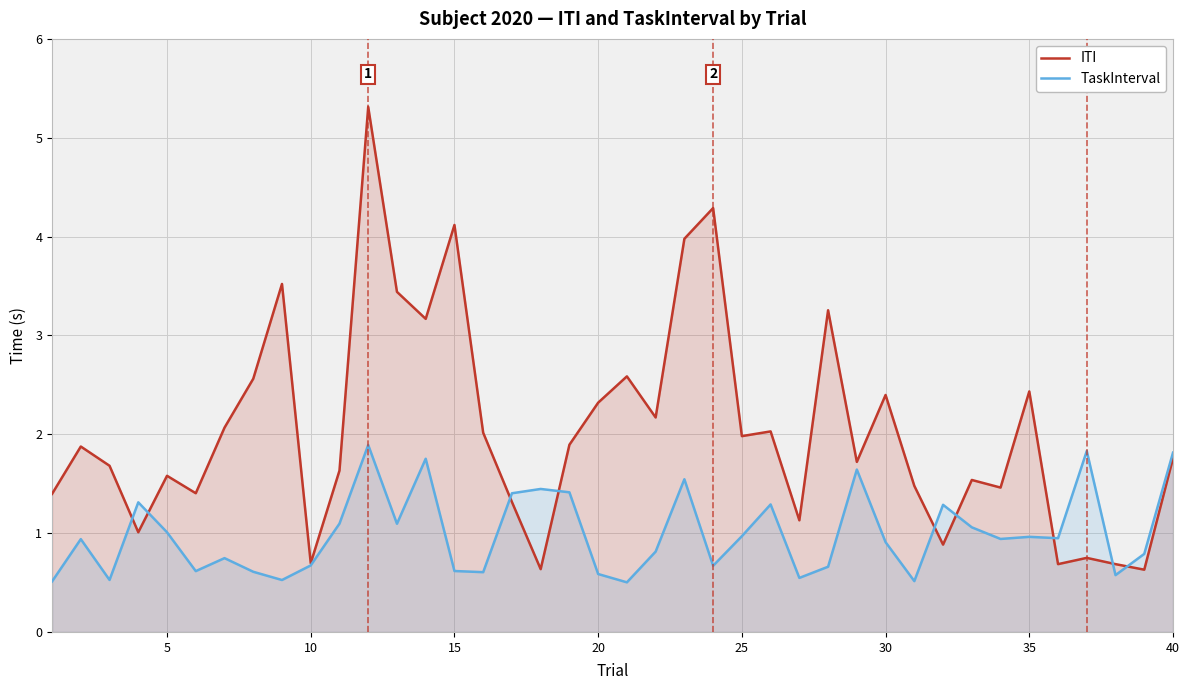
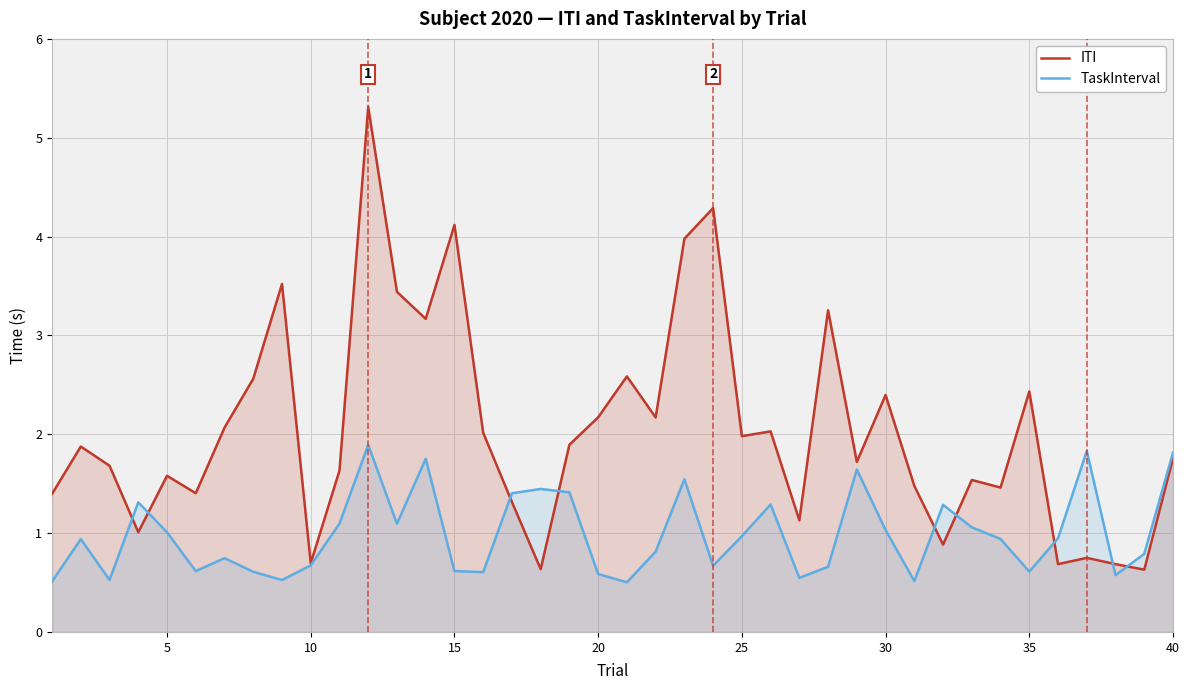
ITI, 20: 2.3 -> 2.2
TaskInterval, 30: 0.9 -> 1.0
TaskInterval, 35: 1.0 -> 0.6
